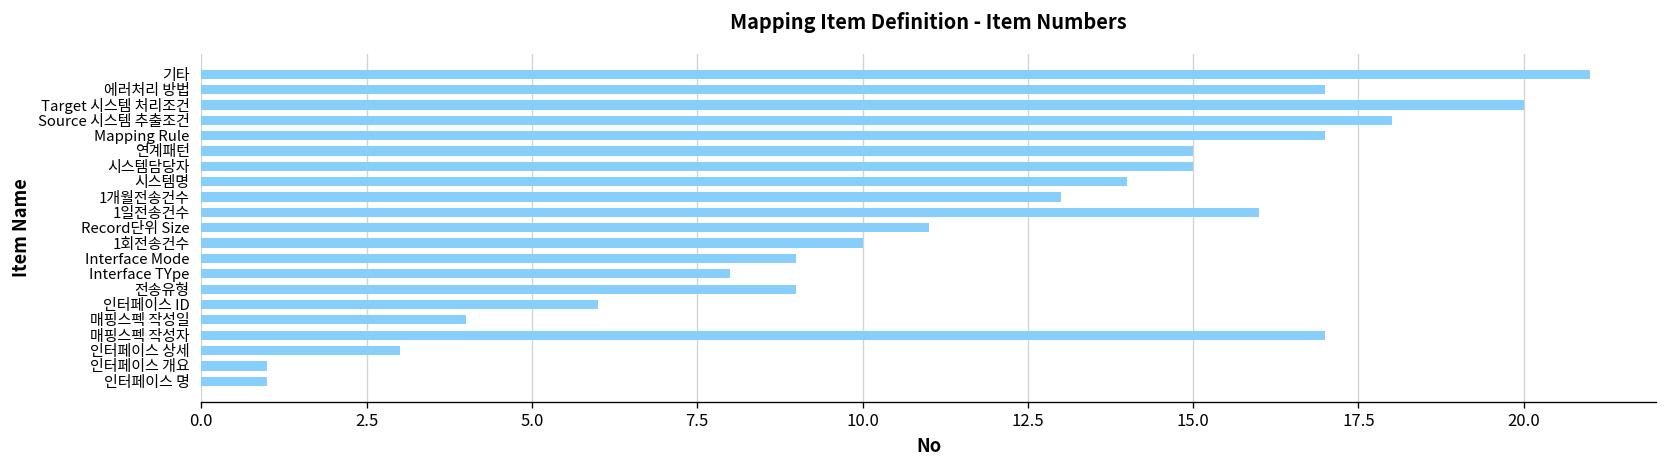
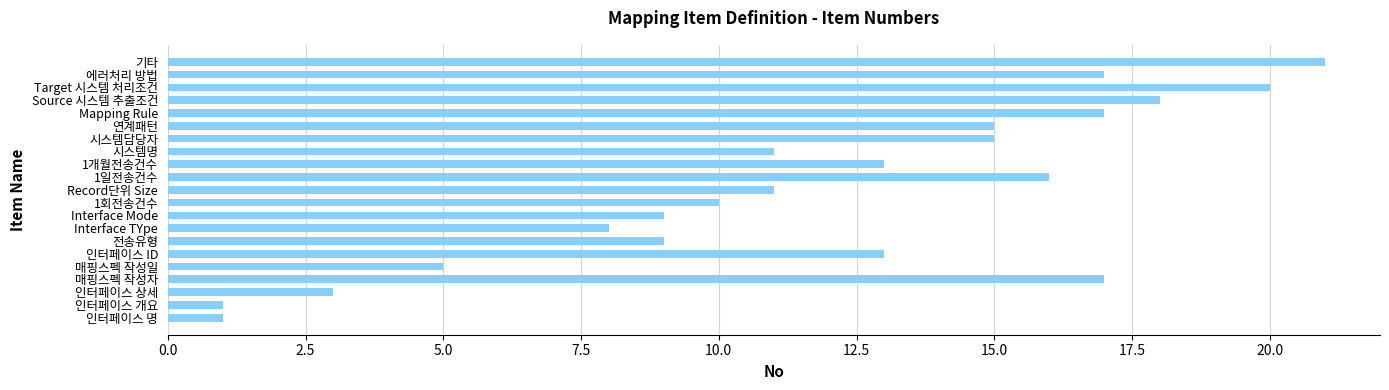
시스템명: 14 -> 11
인터페이스 ID: 6 -> 13
매핑스펙 작성일: 4 -> 5
